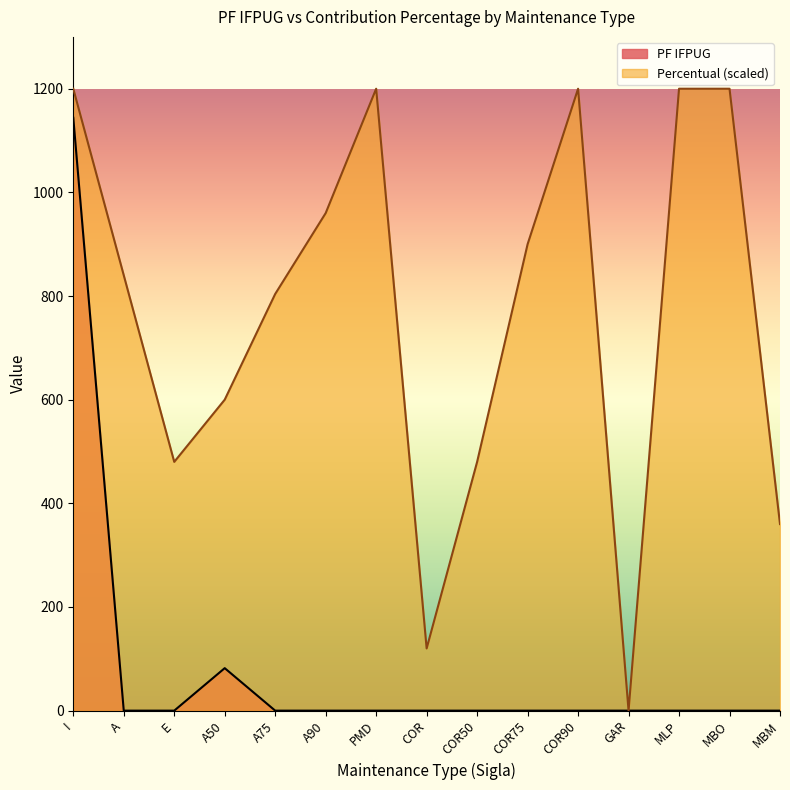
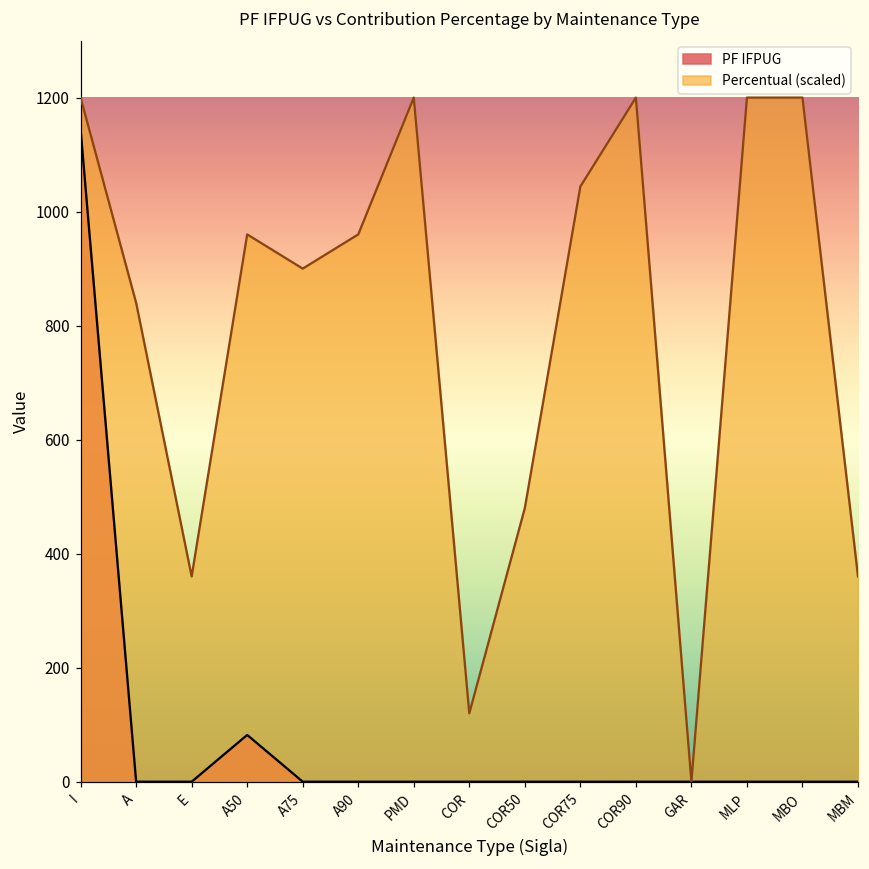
Percentual (scaled), E: 480 -> 360
Percentual (scaled), A50: 600 -> 960
Percentual (scaled), A75: 800 -> 900
Percentual (scaled), COR75: 900 -> 1040
